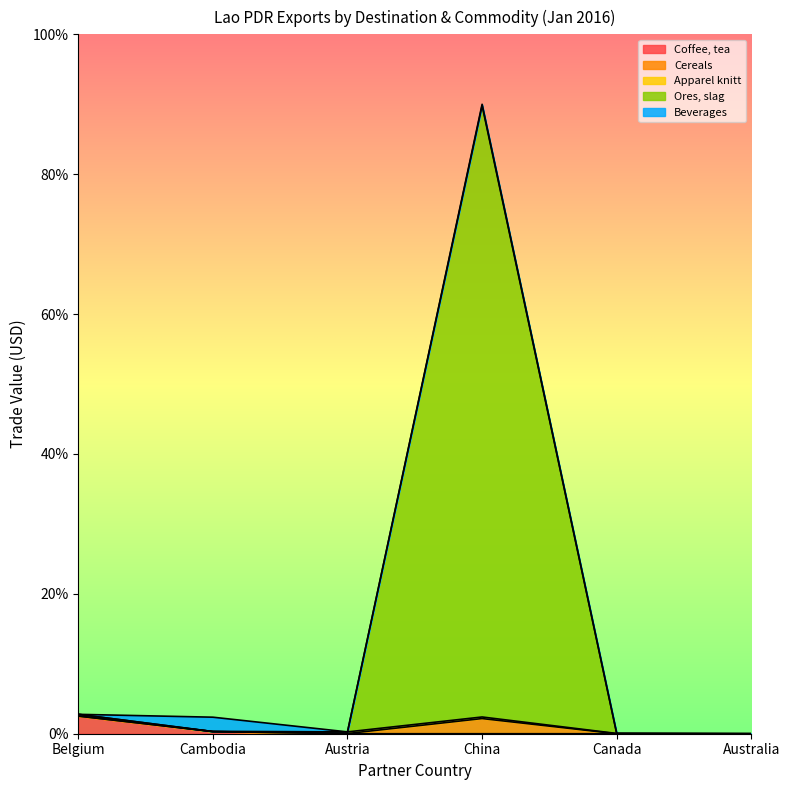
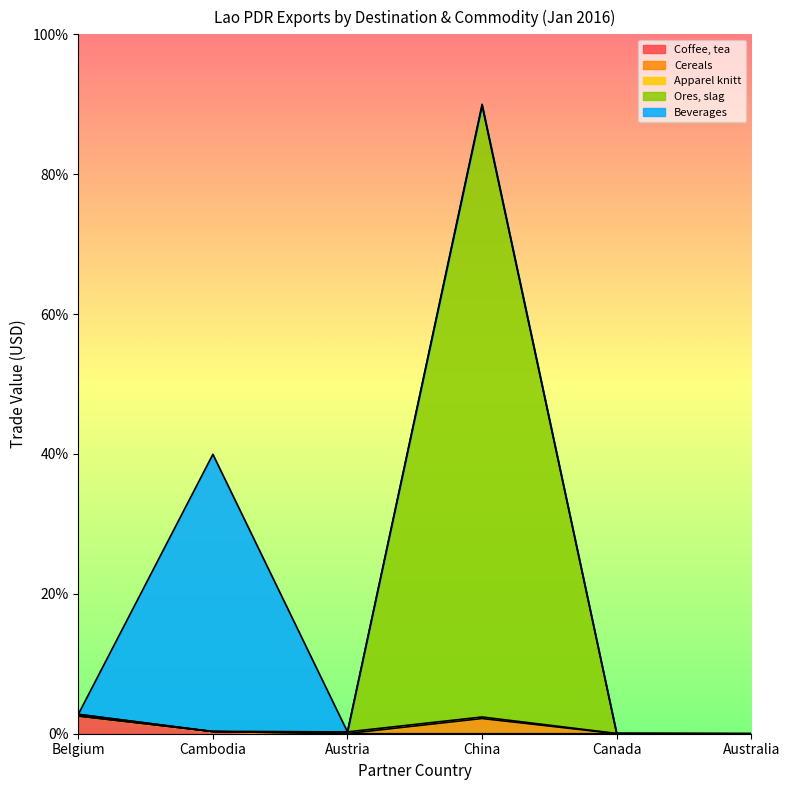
Beverages, Cambodia: 2% -> 40%
